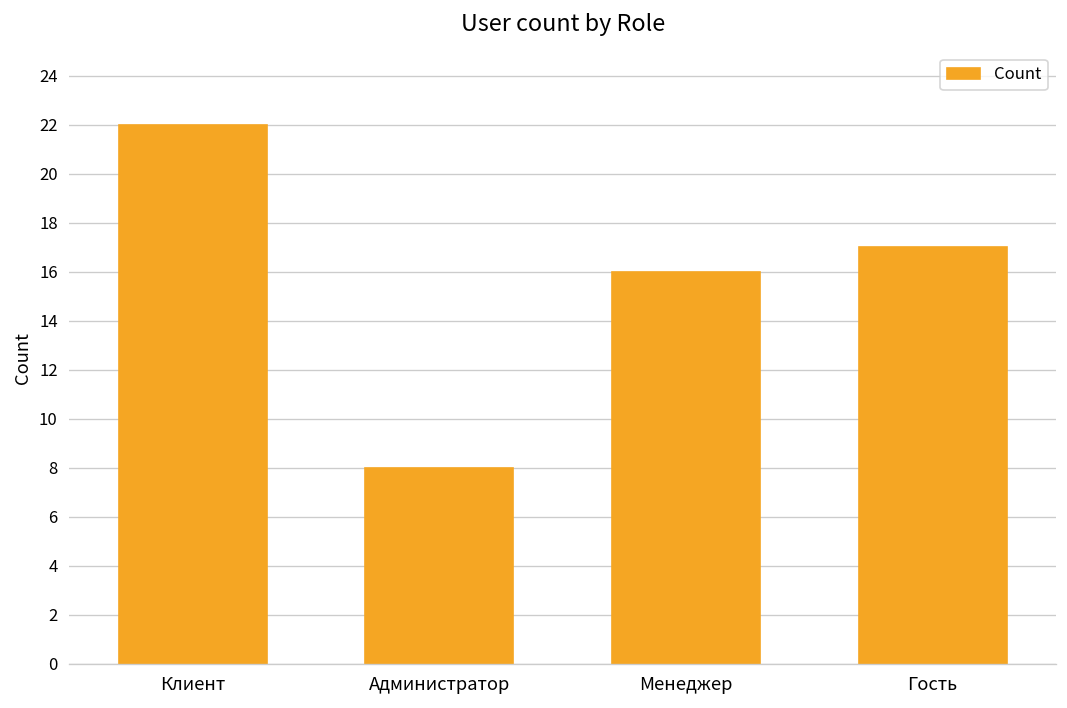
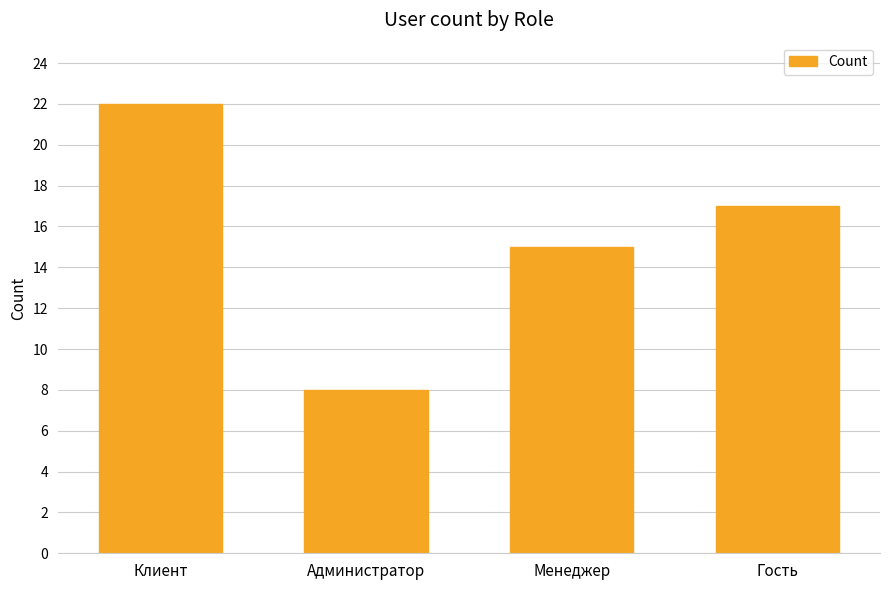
Менеджер: 16 -> 15
